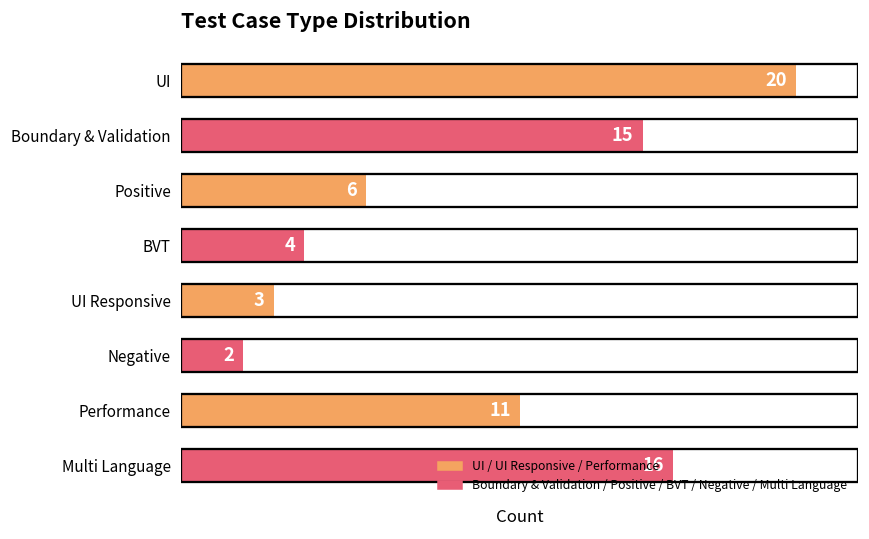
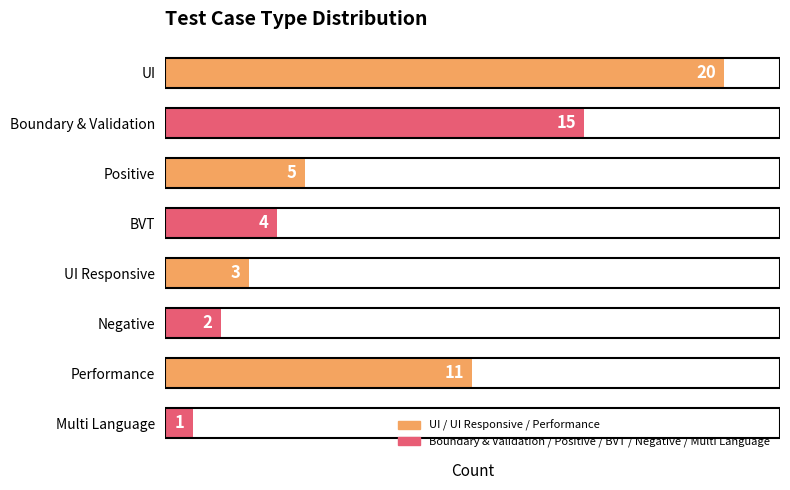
Positive: 6 -> 5
Multi Language: 16 -> 1
